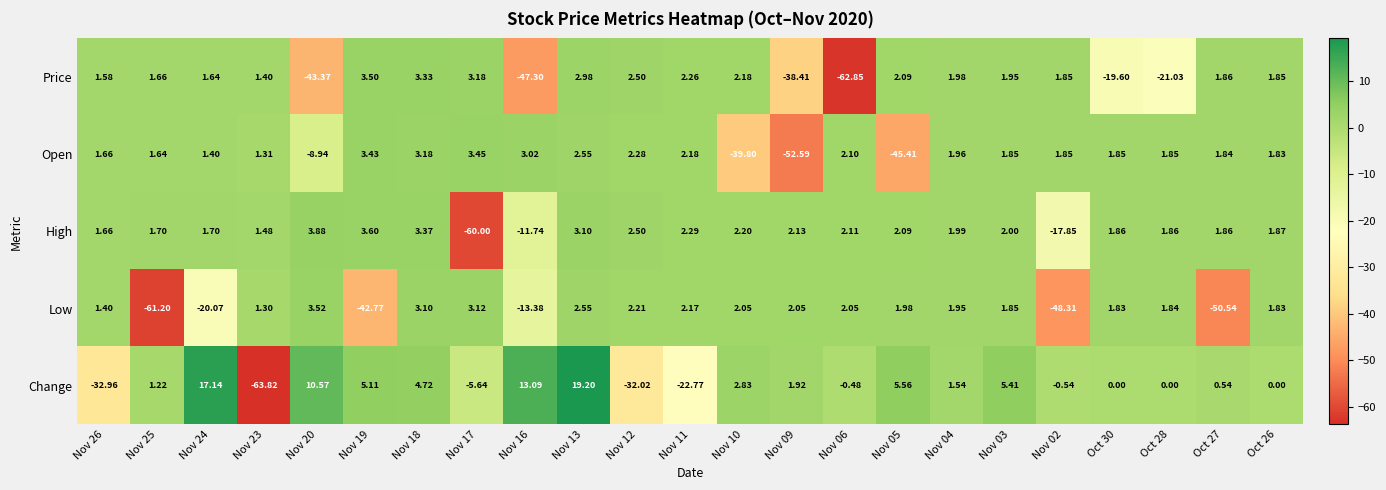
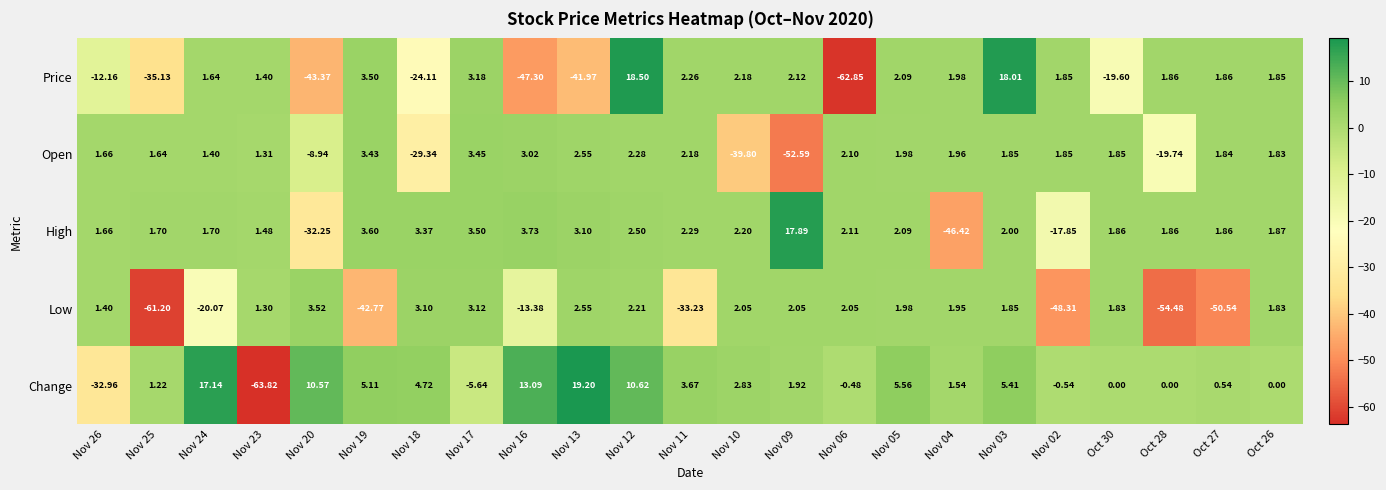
Price, Nov 26: 1.58 -> -12.16
Price, Nov 25: 1.66 -> -35.13
Price, Nov 18: 3.33 -> -24.11
Price, Nov 13: 2.98 -> -41.97
Price, Nov 12: 2.50 -> 18.50
Price, Nov 09: -38.41 -> 2.12
Price, Nov 03: 1.95 -> 18.01
Price, Oct 28: -21.03 -> 1.86
Open, Nov 18: 3.18 -> -29.34
Open, Nov 05: -45.41 -> 1.98
Open, Oct 28: 1.85 -> -19.74
High, Nov 20: 3.88 -> -32.25
High, Nov 17: -60.00 -> 3.50
High, Nov 16: -11.74 -> 3.73
High, Nov 09: 2.13 -> 17.89
High, Nov 04: 1.99 -> -46.42
Low, Nov 11: 2.17 -> -33.23
Low, Oct 28: 1.84 -> -54.48
Change, Nov 12: -32.02 -> 10.62
Change, Nov 11: -22.77 -> 3.67
